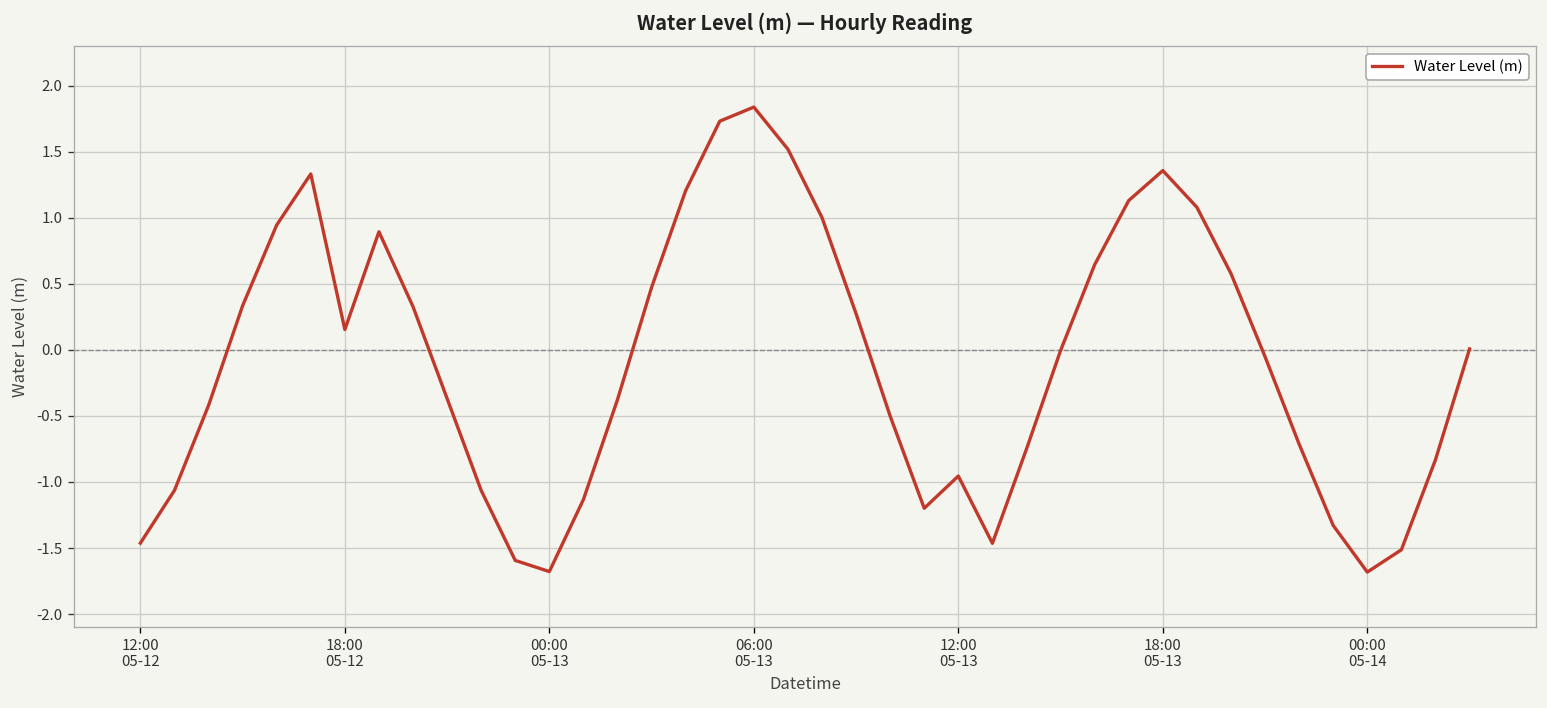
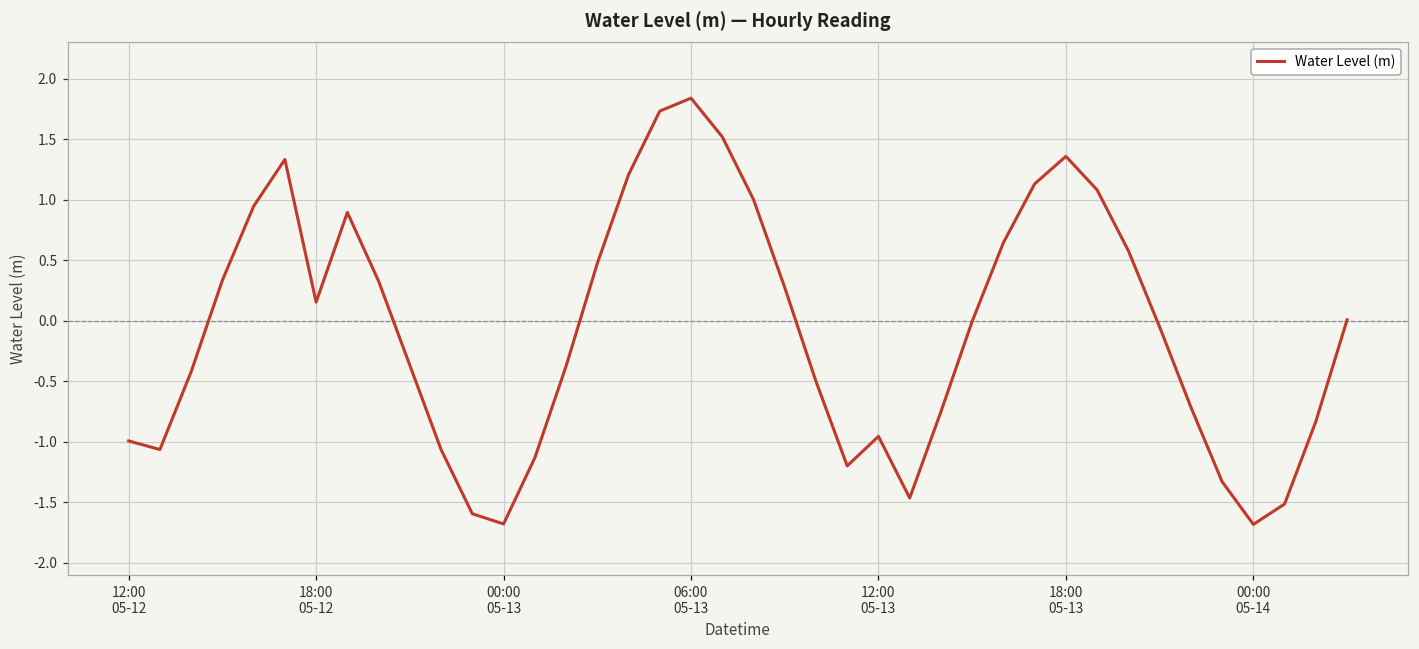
12:00 05-12: -1.46 -> -0.99
